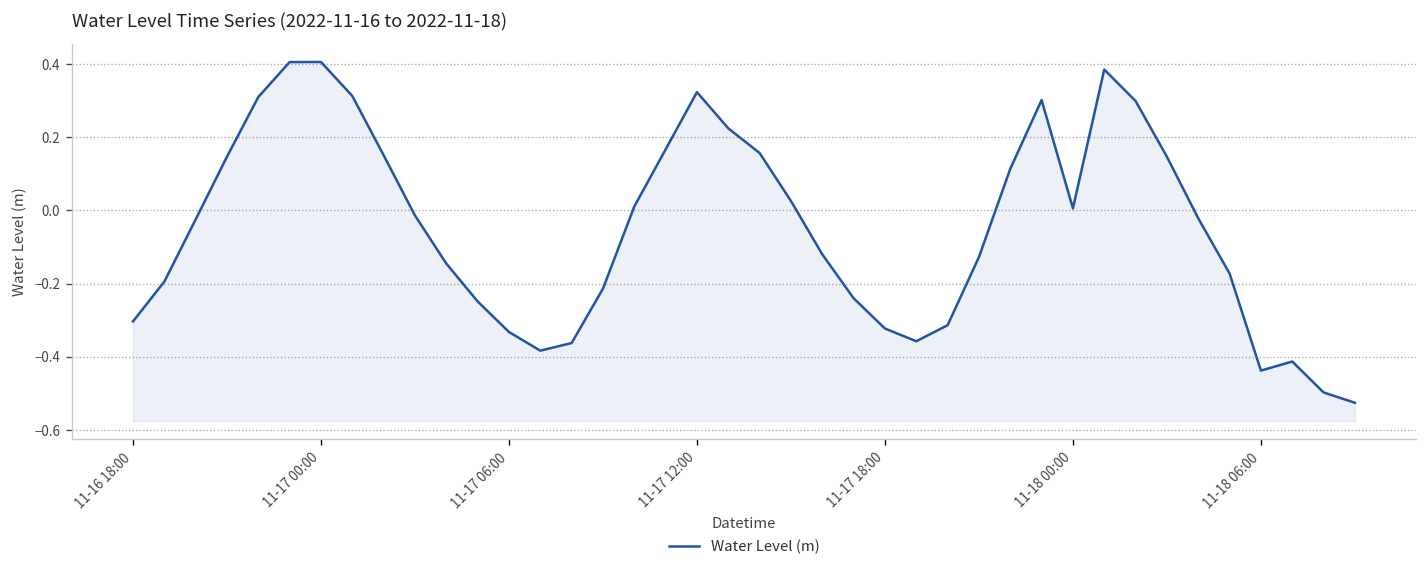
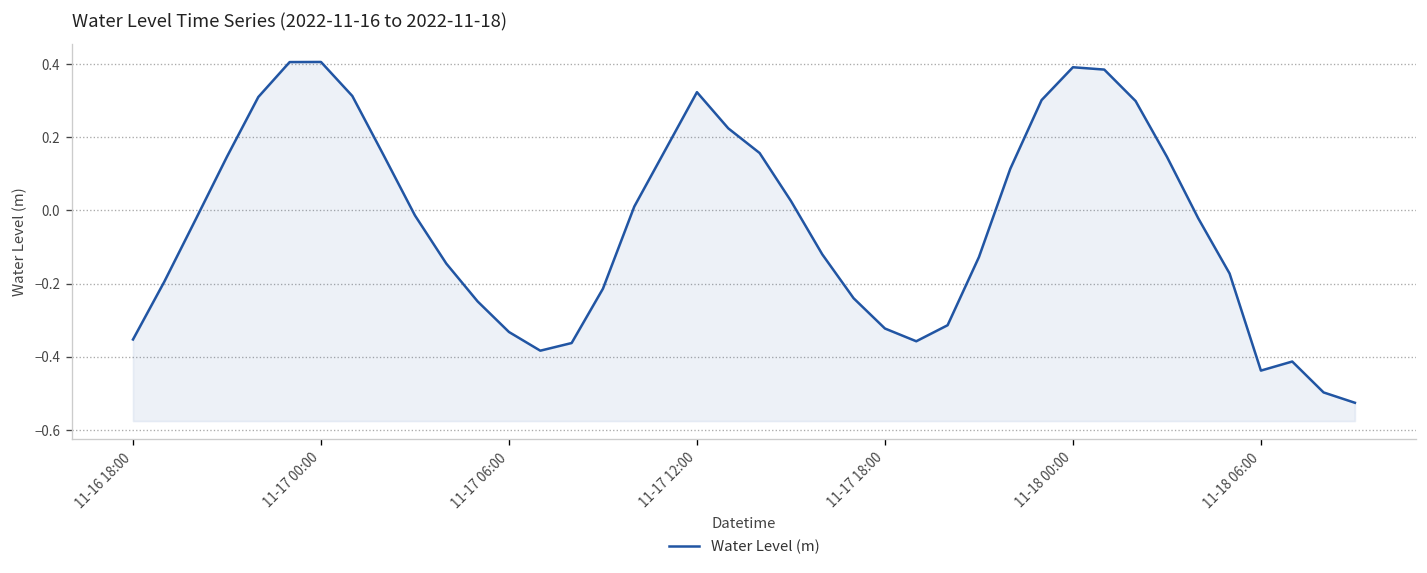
11-16 18:00: -0.30 -> -0.35
11-18 00:00: 0.01 -> 0.39
